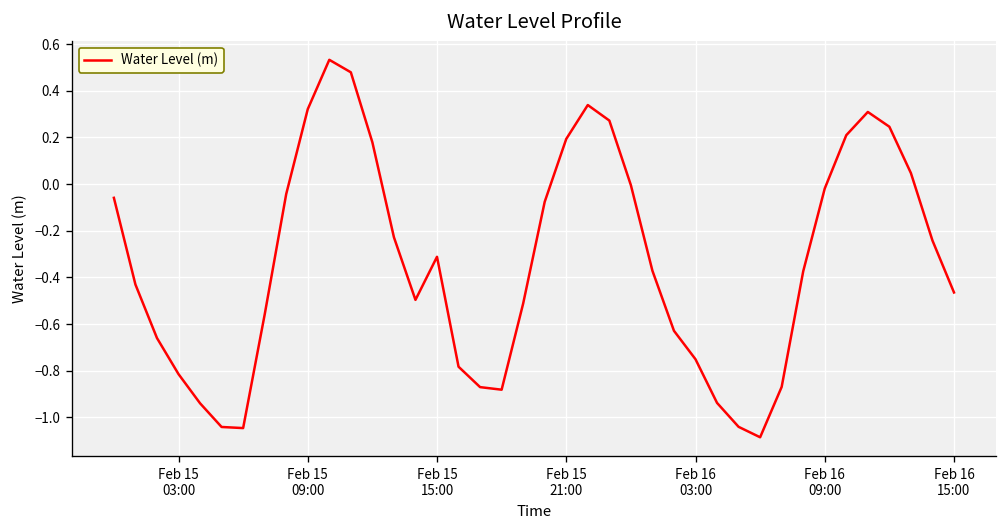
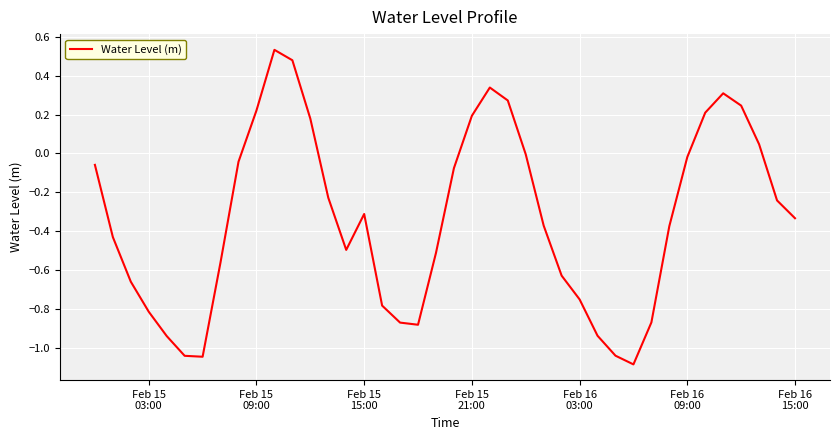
Feb 15 09:00: 0.32 -> 0.22
Feb 16 15:00: -0.46 -> -0.33
